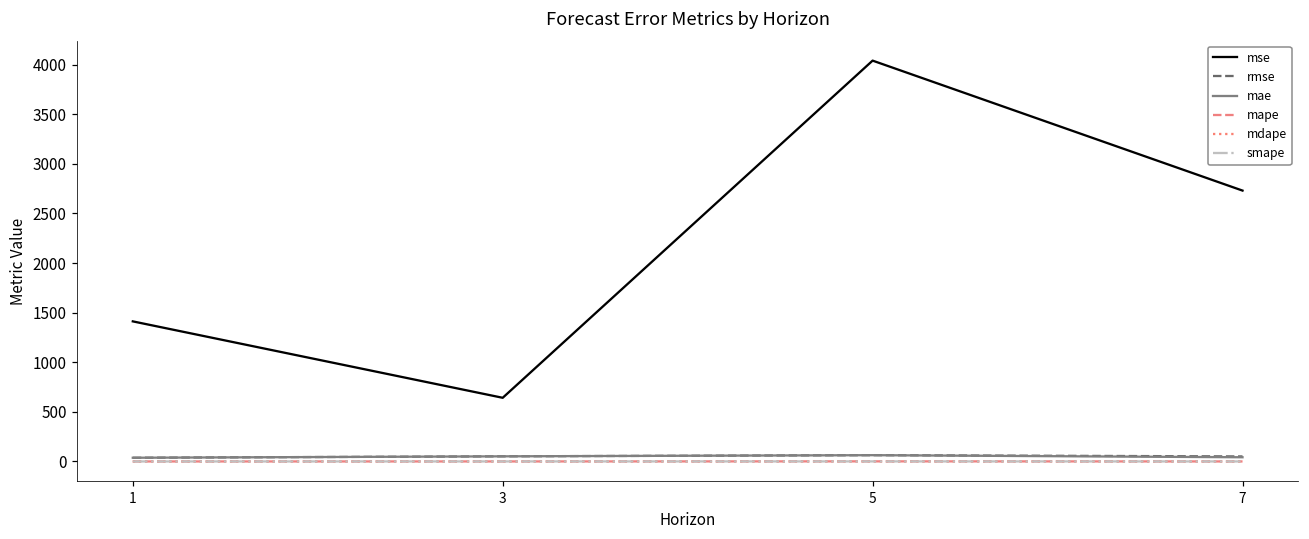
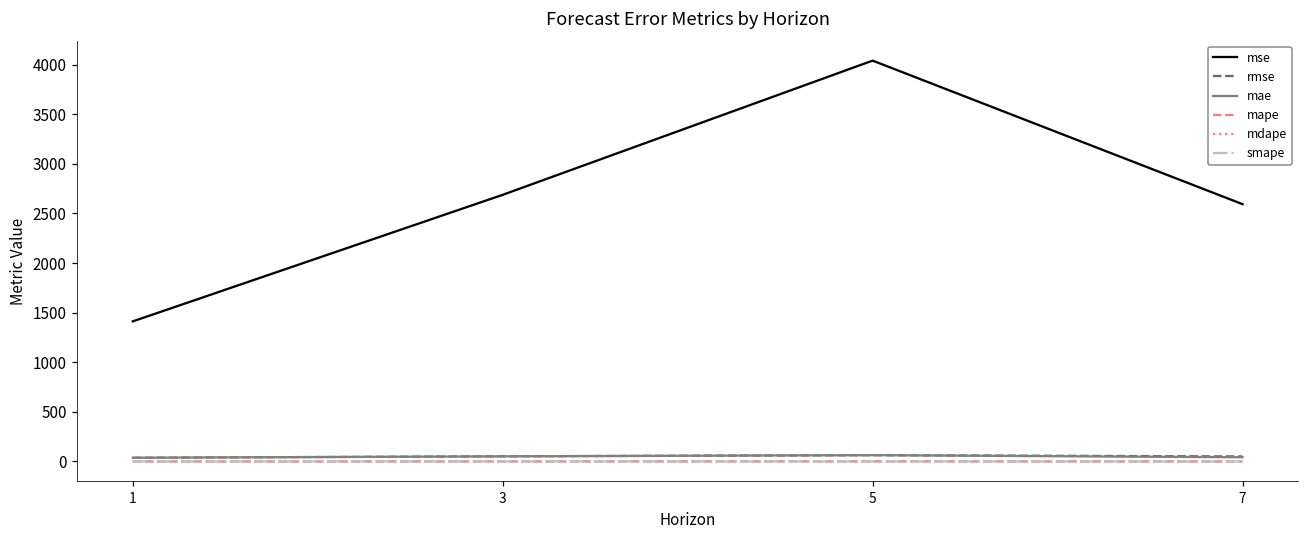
mse, 3: 600 -> 2700
mse, 7: 2700 -> 2600
